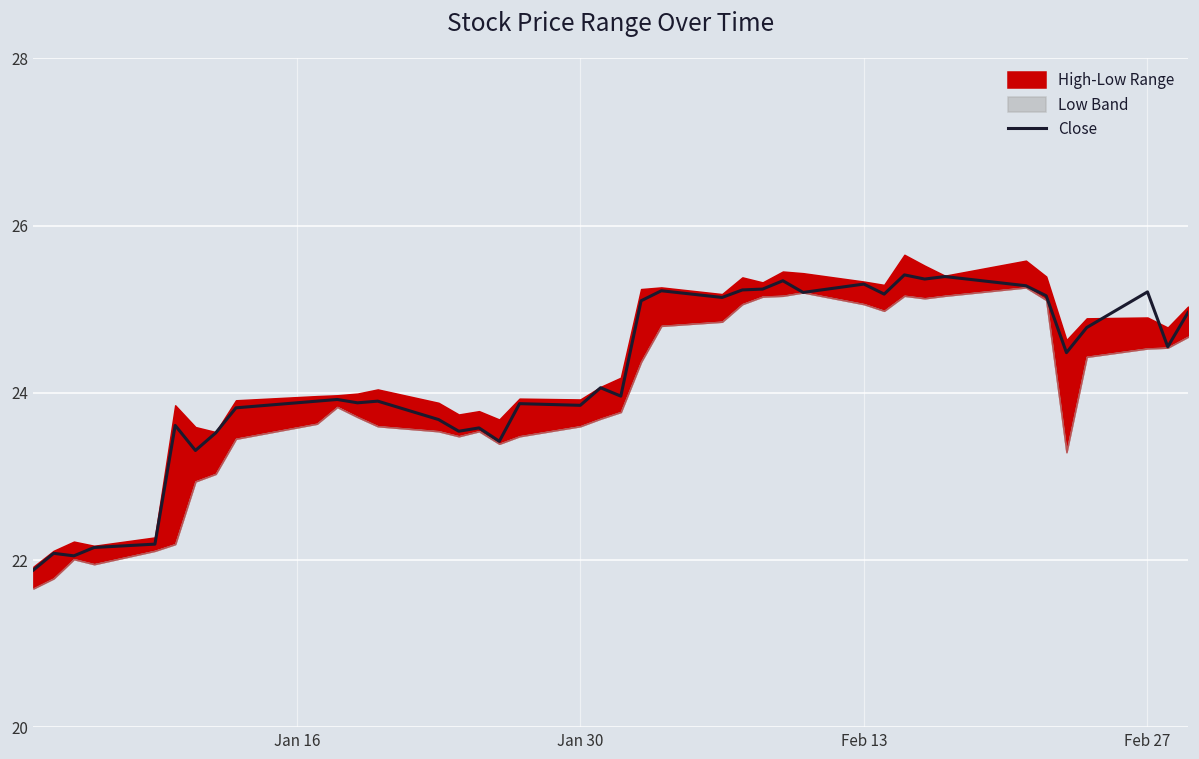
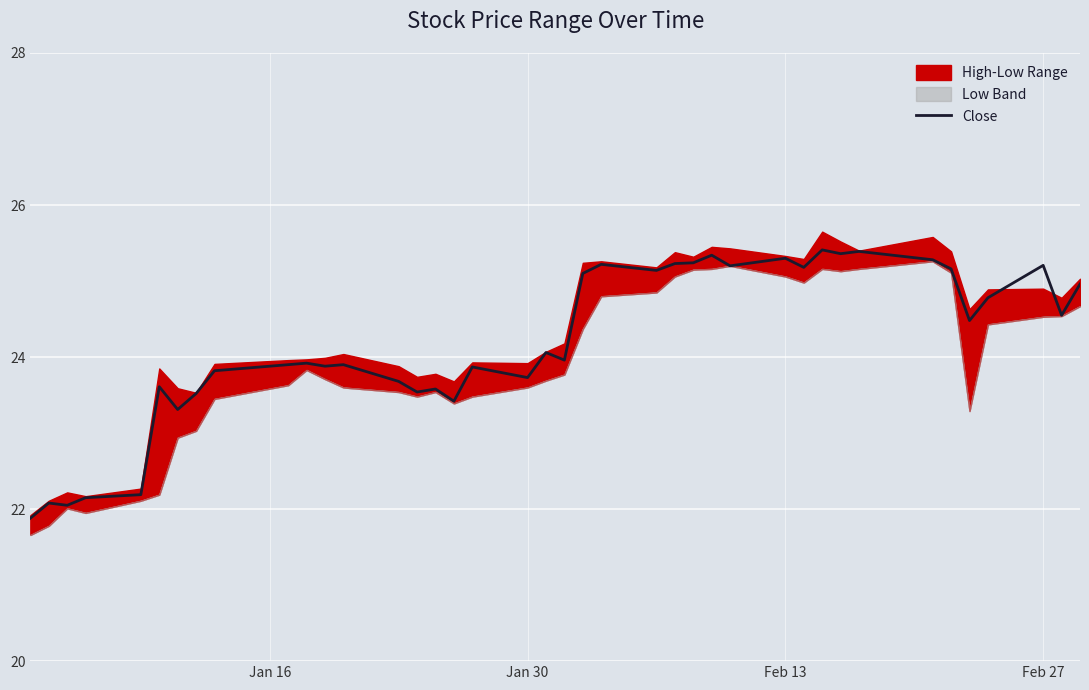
Close, Jan 30: 23.9 -> 23.7
